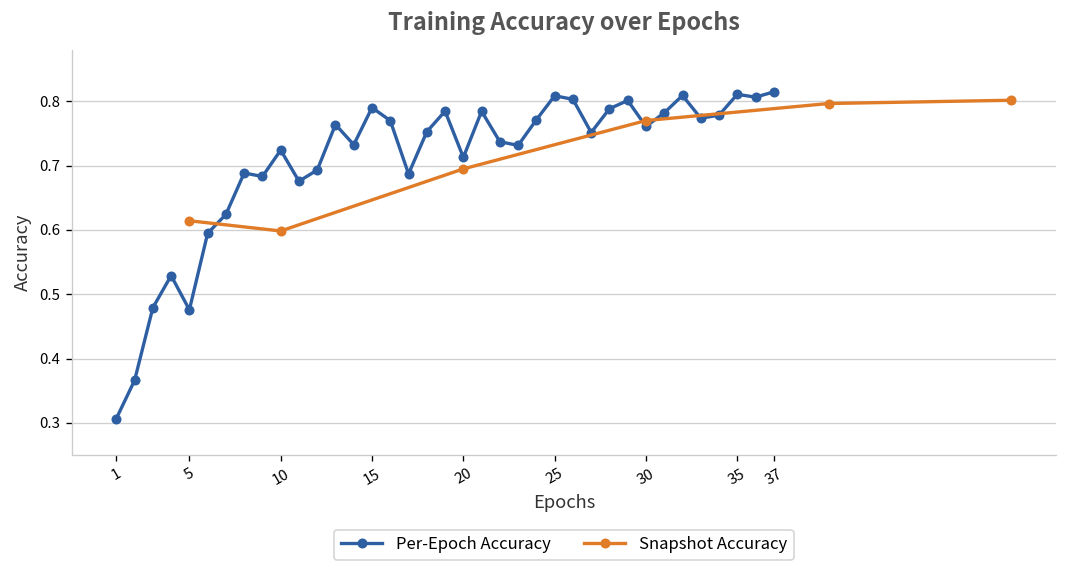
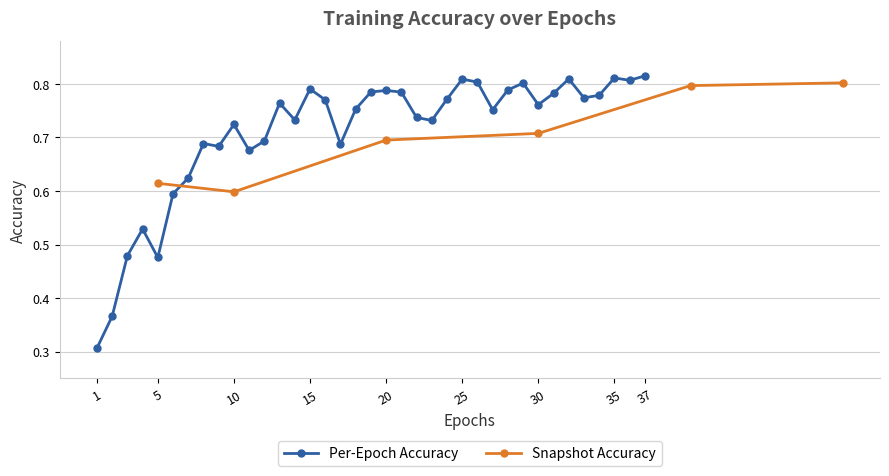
Per-Epoch Accuracy, 20: 0.71 -> 0.79
Snapshot Accuracy, 30: 0.77 -> 0.71
